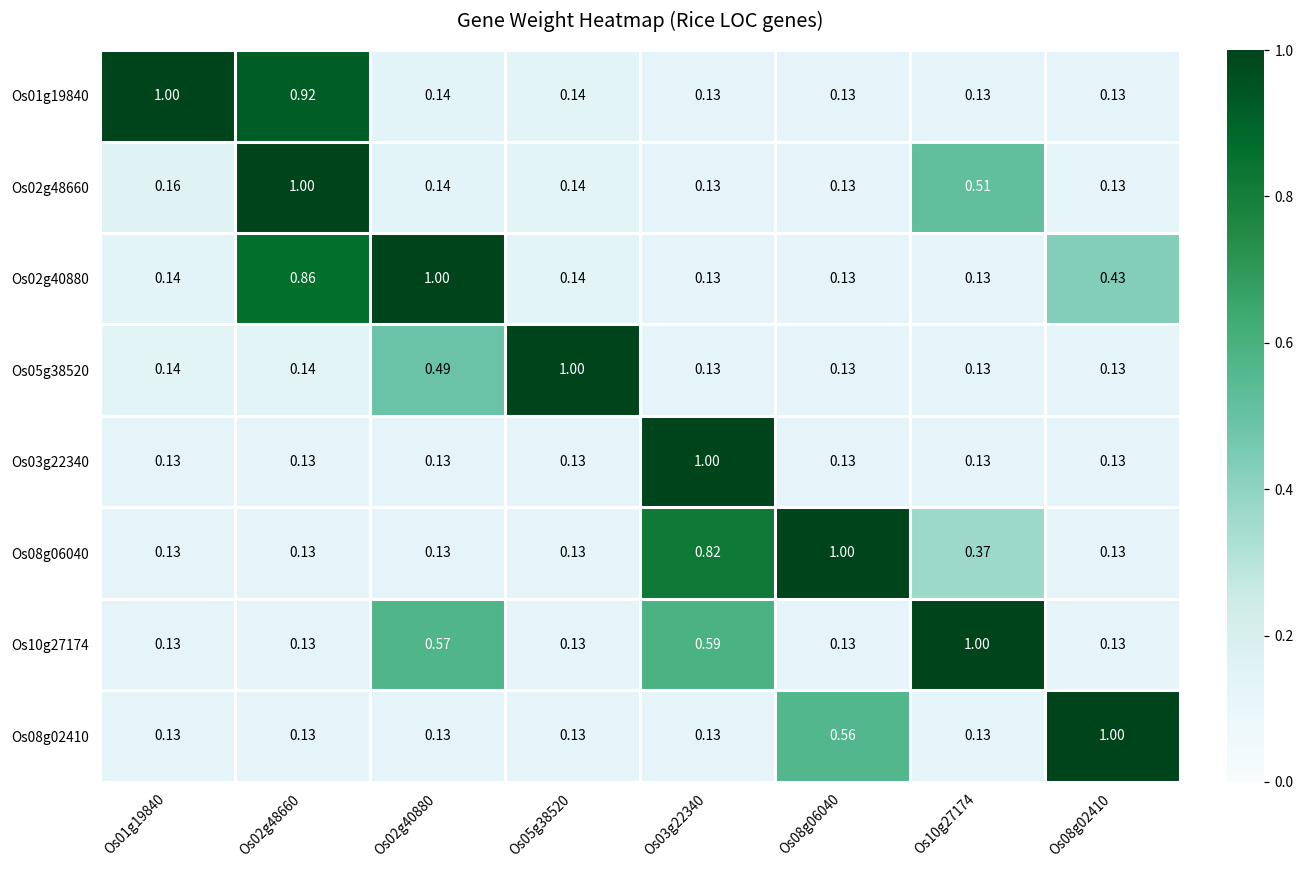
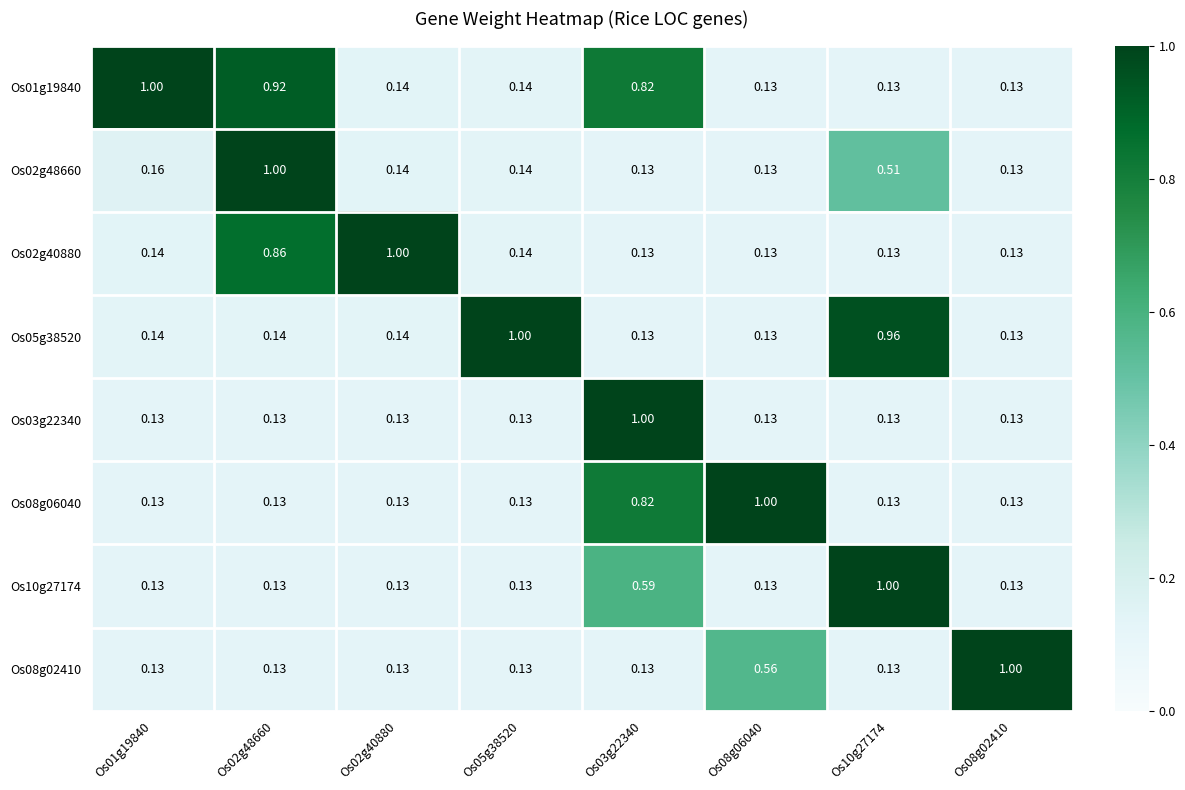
Os01g19840, Os03g22340: 0.13 -> 0.82
Os02g40880, Os08g02410: 0.43 -> 0.13
Os05g38520, Os02g40880: 0.49 -> 0.14
Os05g38520, Os10g27174: 0.13 -> 0.96
Os08g06040, Os10g27174: 0.37 -> 0.13
Os10g27174, Os02g40880: 0.57 -> 0.13
